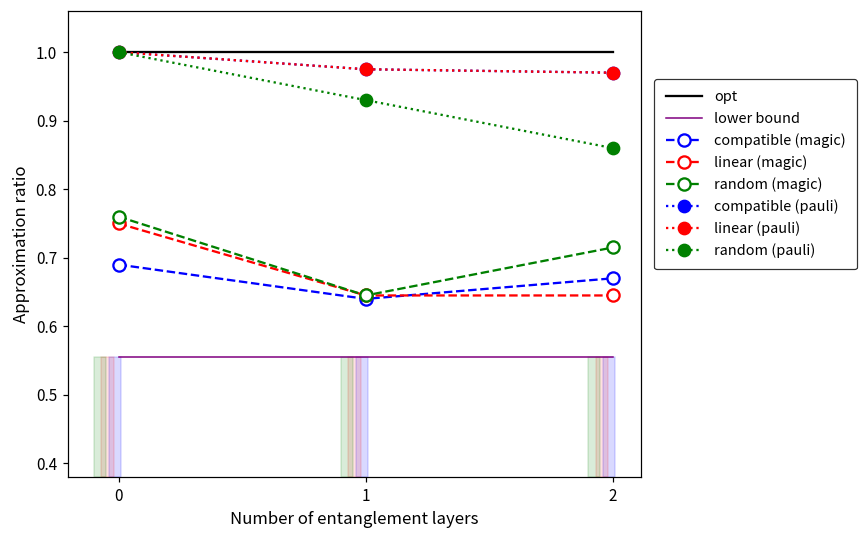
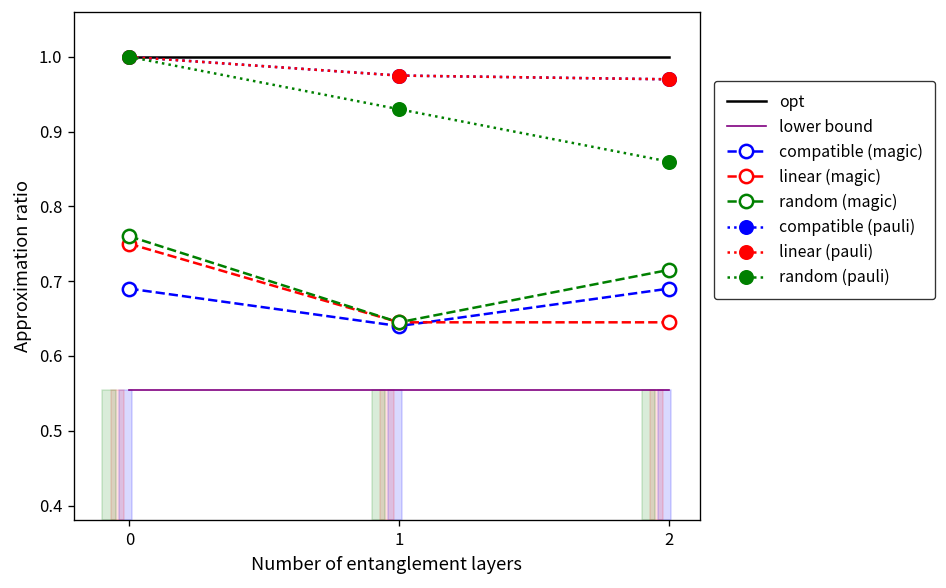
compatible (magic), 2: 0.67 -> 0.69
